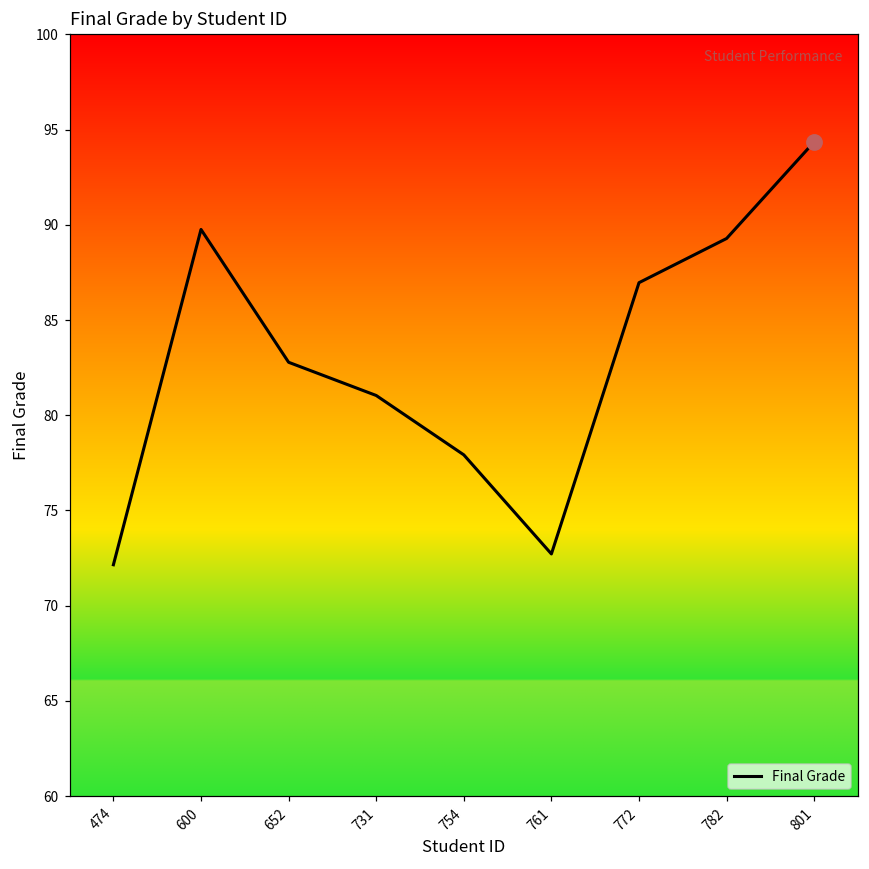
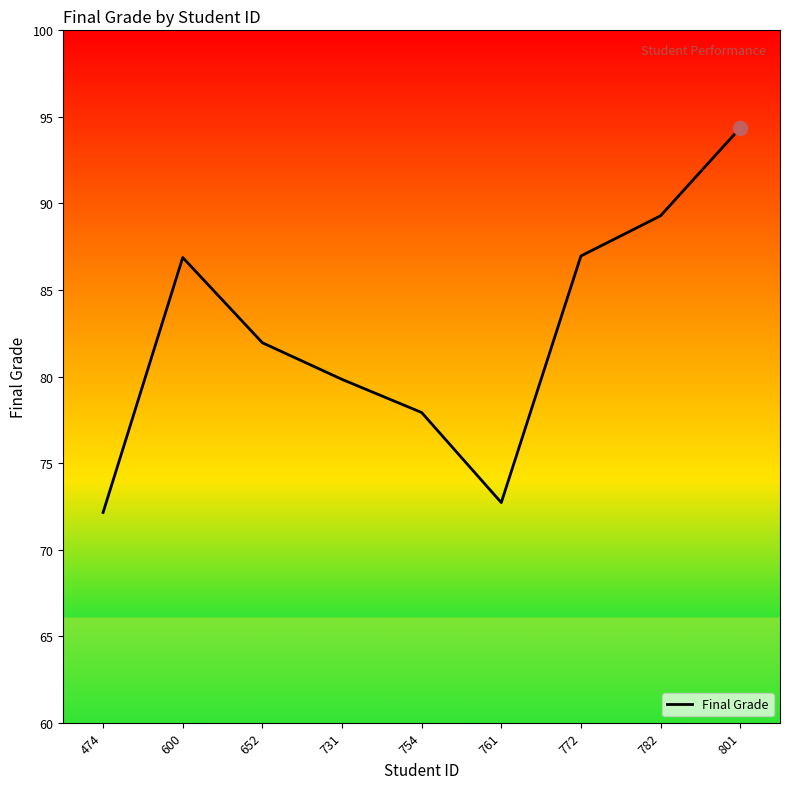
Final Grade, 600: 89.8 -> 86.9
Final Grade, 652: 82.8 -> 82.0
Final Grade, 731: 81.0 -> 79.8
